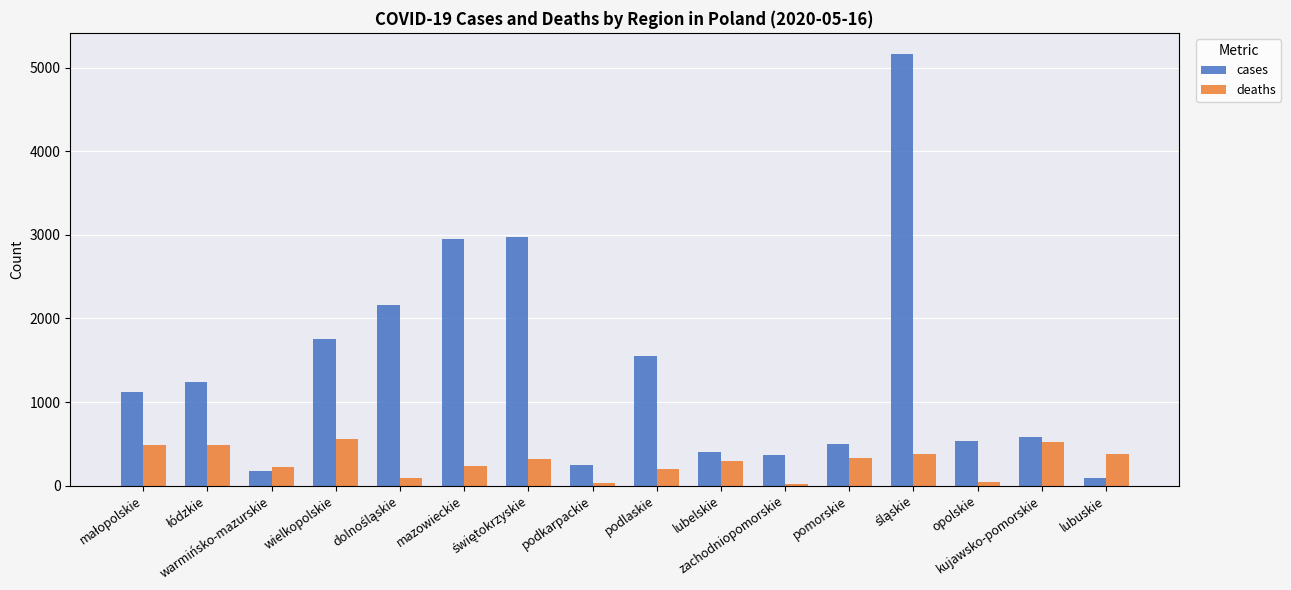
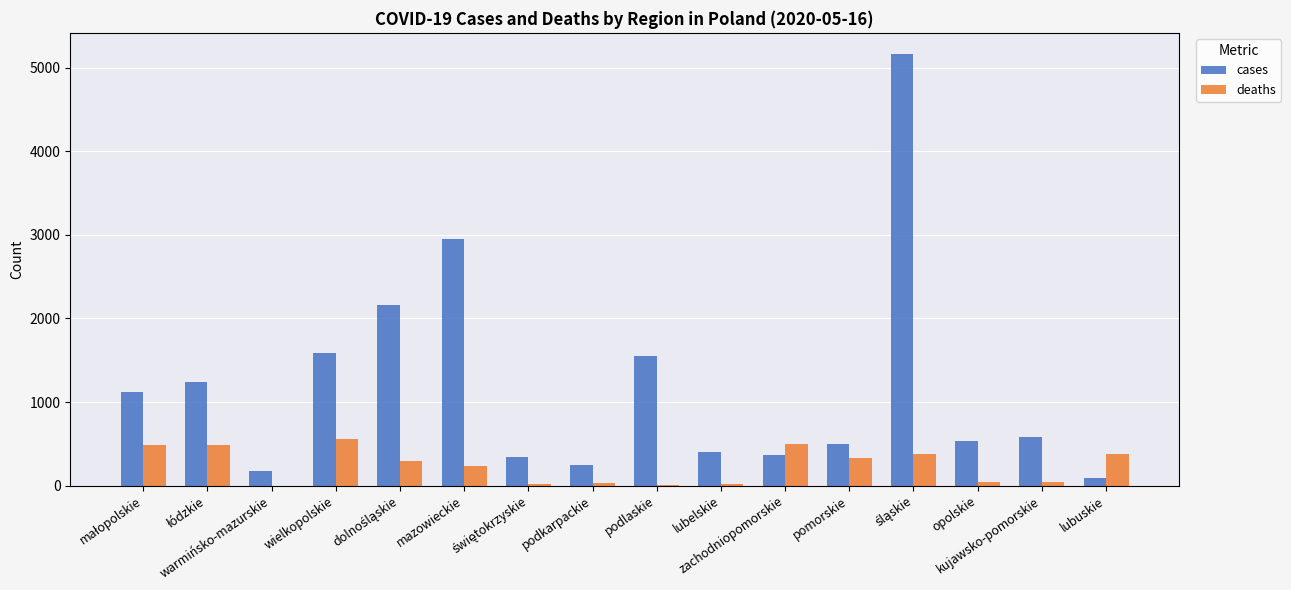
deaths, warmińsko-mazurskie: 200 -> 0
cases, wielkopolskie: 1800 -> 1600
deaths, dolnośląskie: 100 -> 300
cases, świętokrzyskie: 3000 -> 300
deaths, świętokrzyskie: 300 -> 0
deaths, podlaskie: 200 -> 0
deaths, lubelskie: 300 -> 0
deaths, zachodniopomorskie: 0 -> 500
deaths, kujawsko-pomorskie: 500 -> 0
